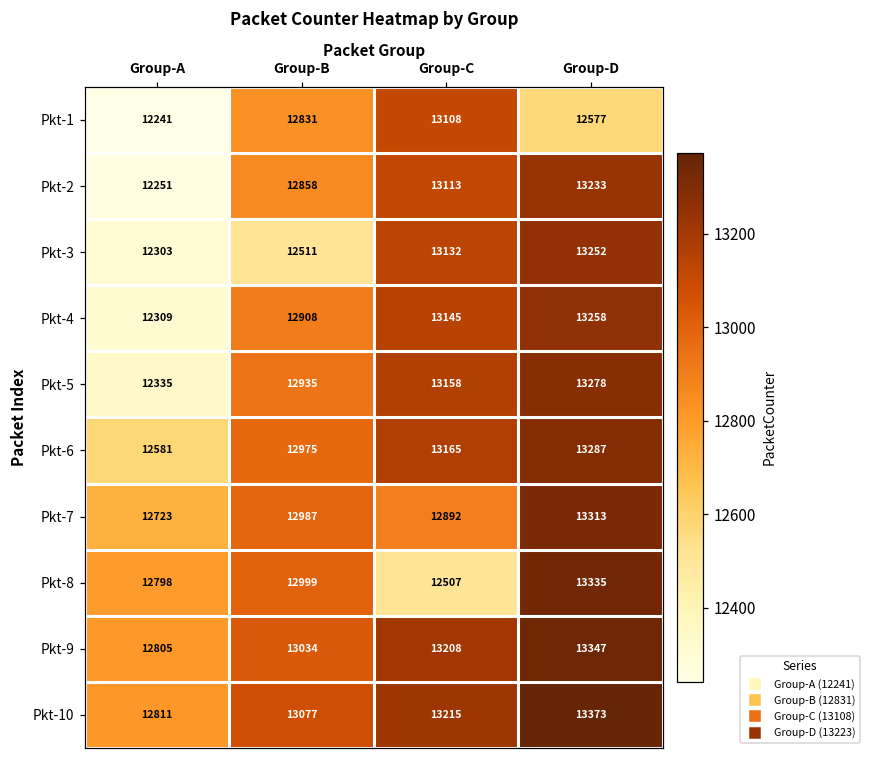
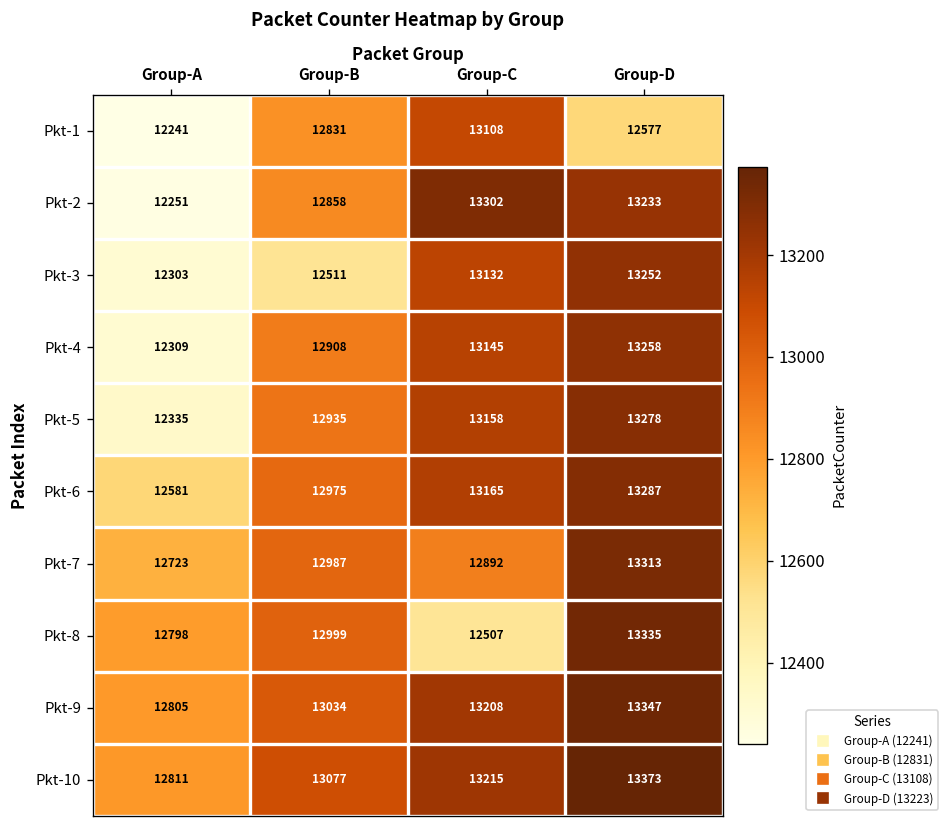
Pkt-2, Group-C: 13113 -> 13302
